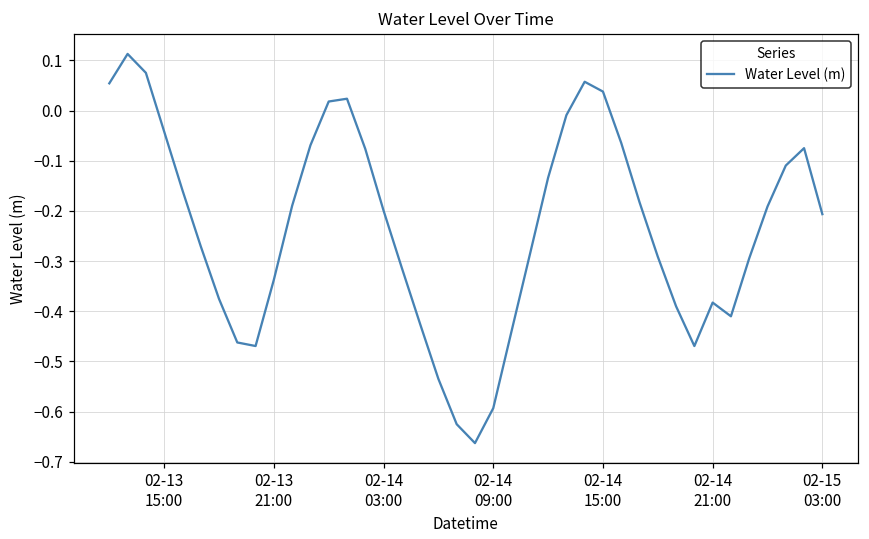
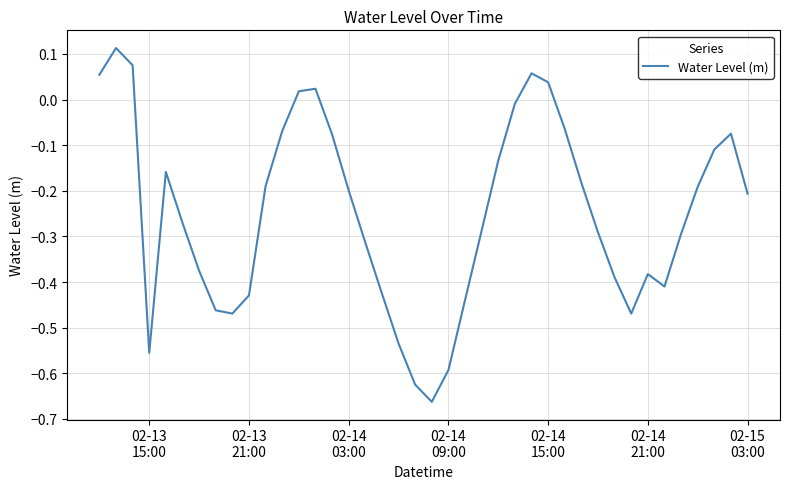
02-13 15:00: -0.04 -> -0.56
02-13 21:00: -0.34 -> -0.43
